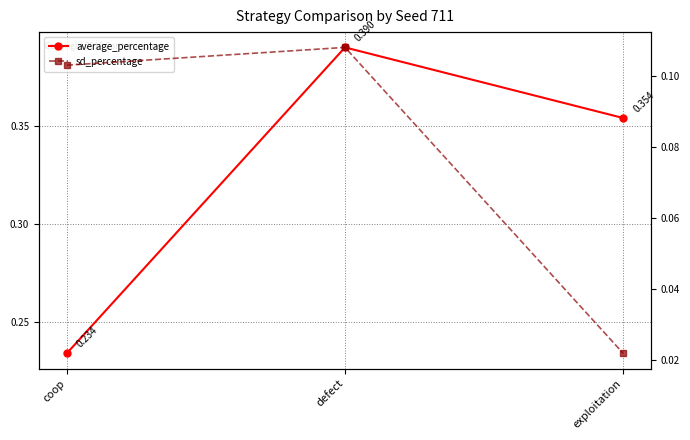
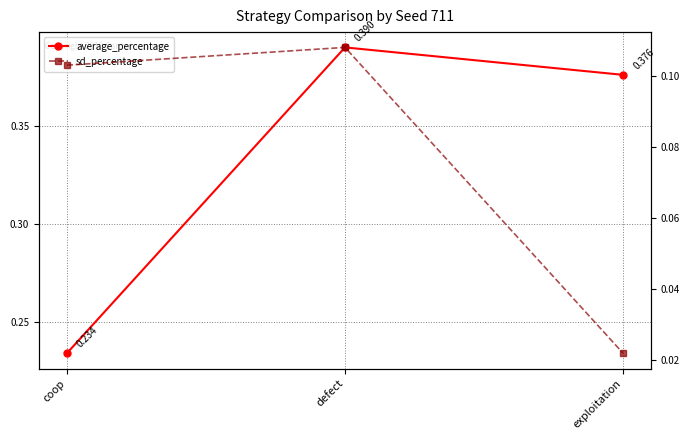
average_percentage, exploitation: 0.354 -> 0.376
